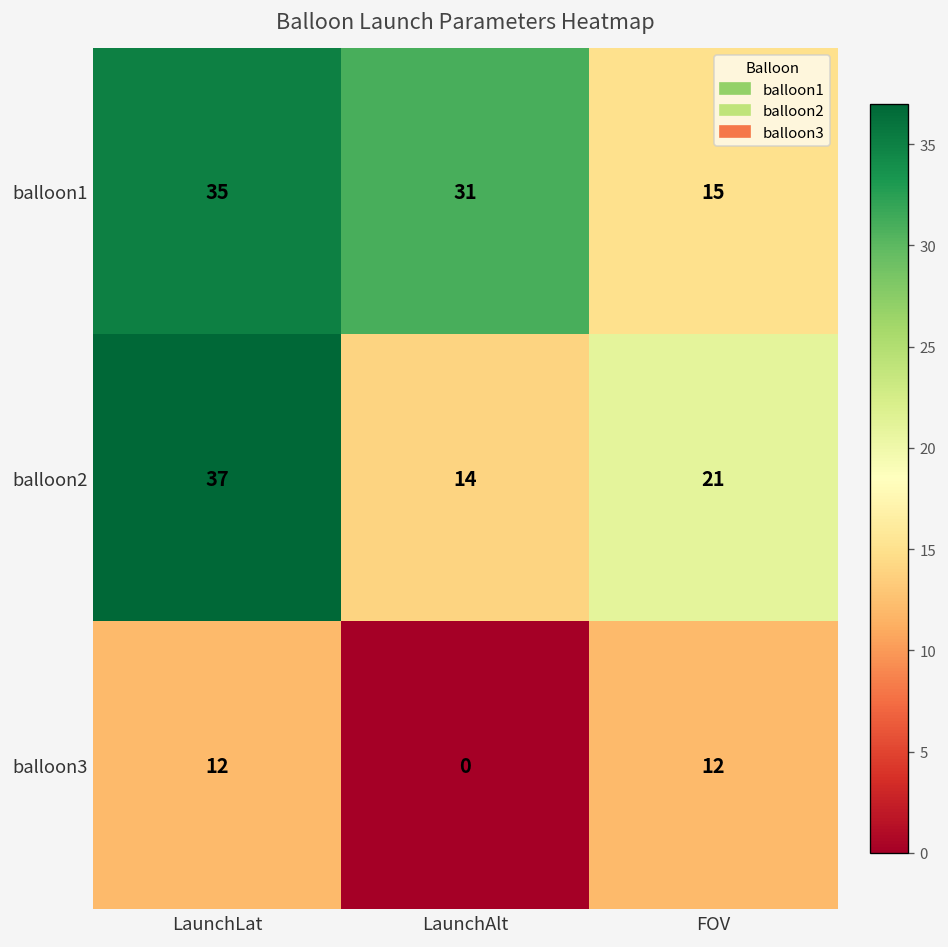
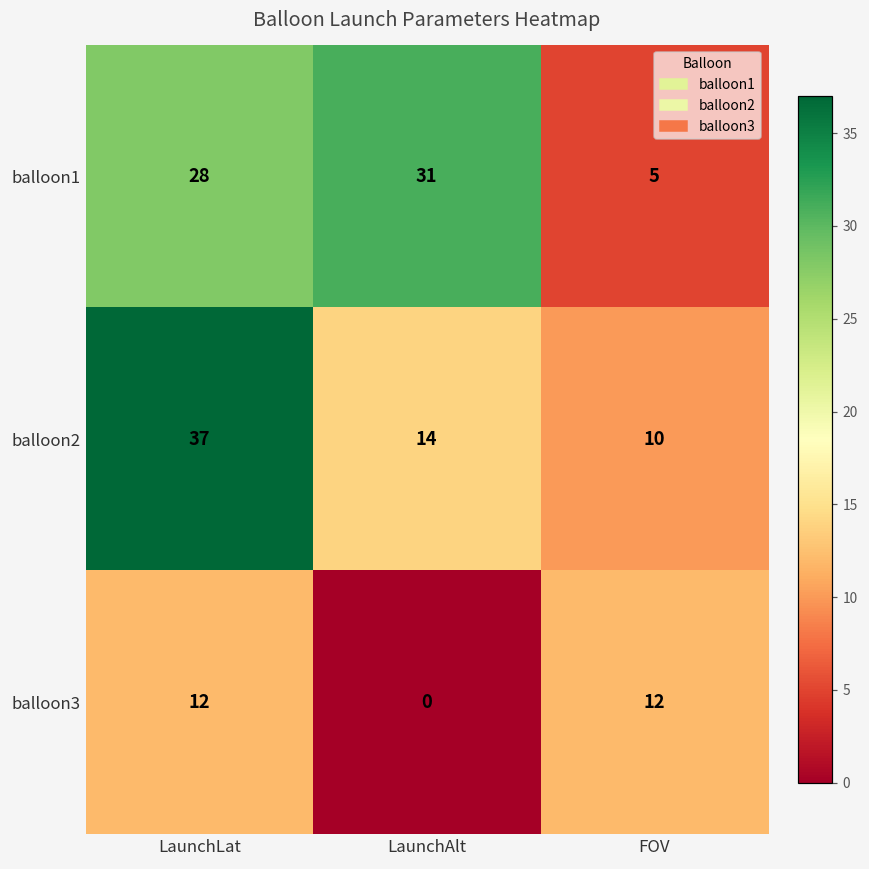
balloon1, LaunchLat: 35 -> 28
balloon1, FOV: 15 -> 5
balloon2, FOV: 21 -> 10
